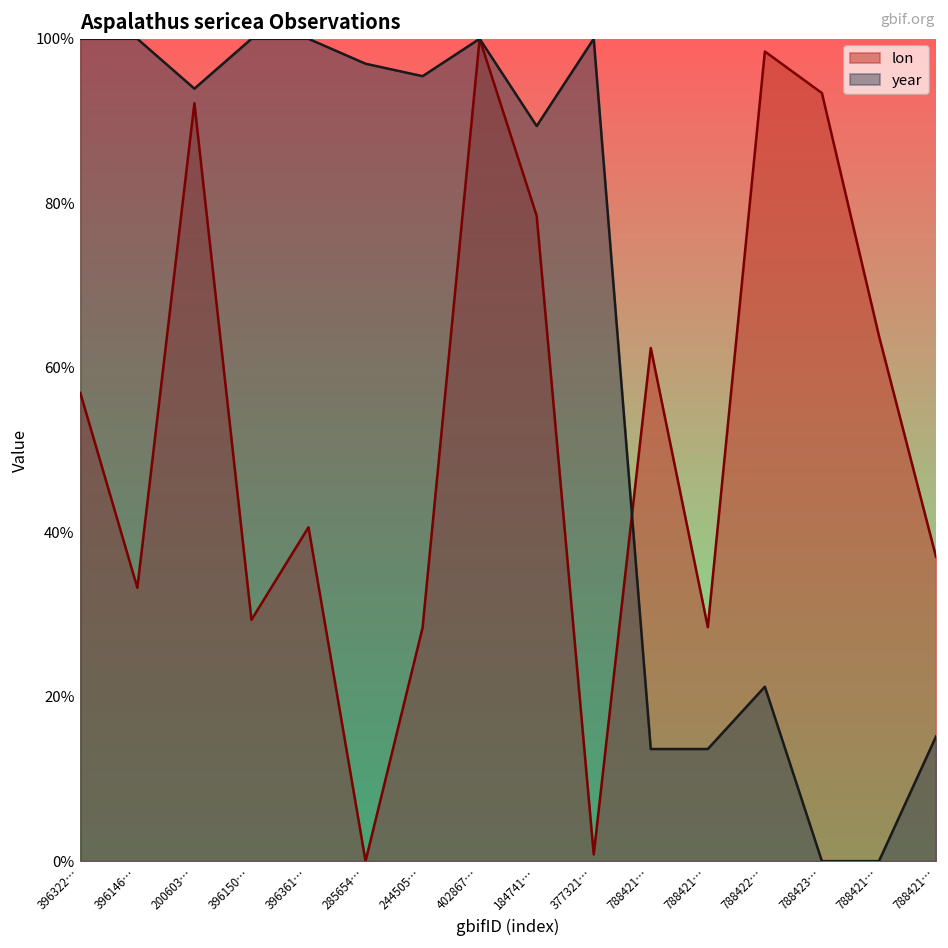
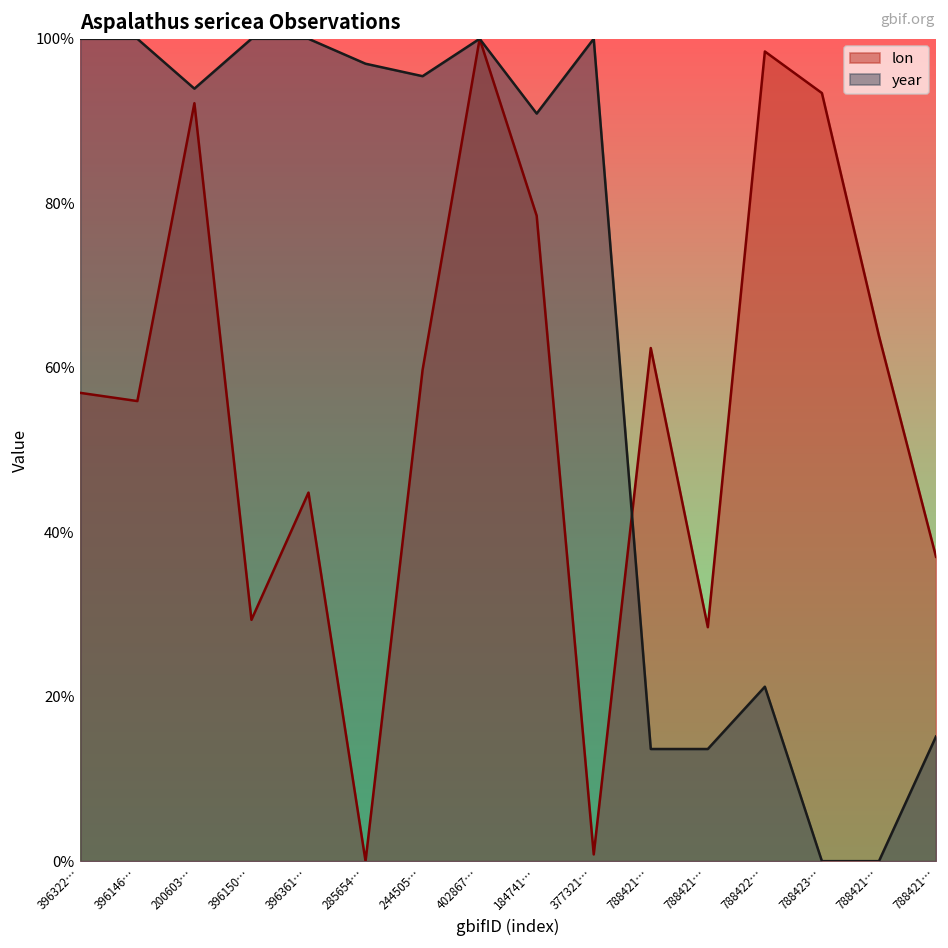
lon, 396146…: 33% -> 56%
lon, 396361…: 41% -> 45%
lon, 244505…: 28% -> 60%
year, 184741…: 89% -> 91%
